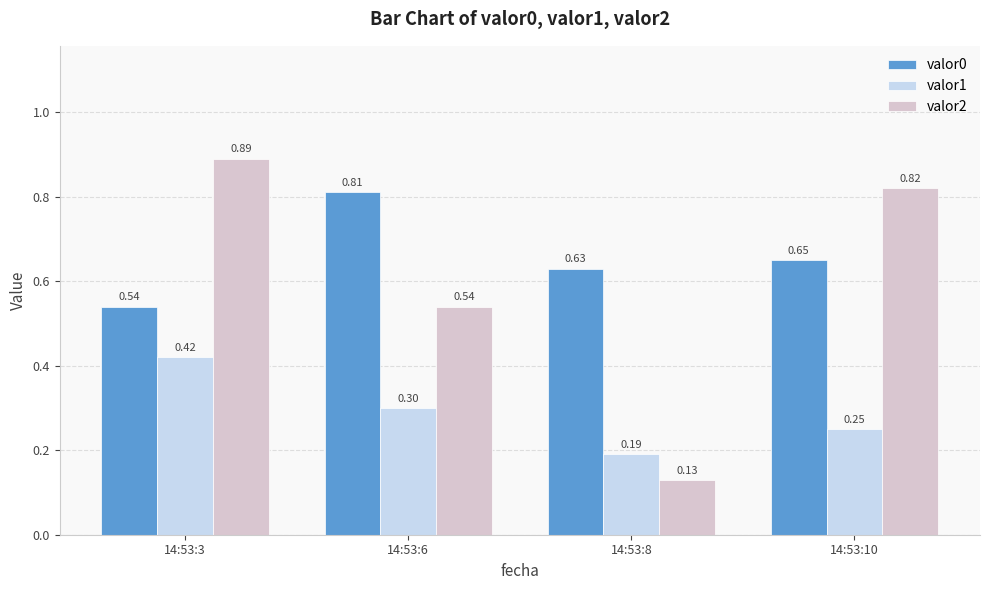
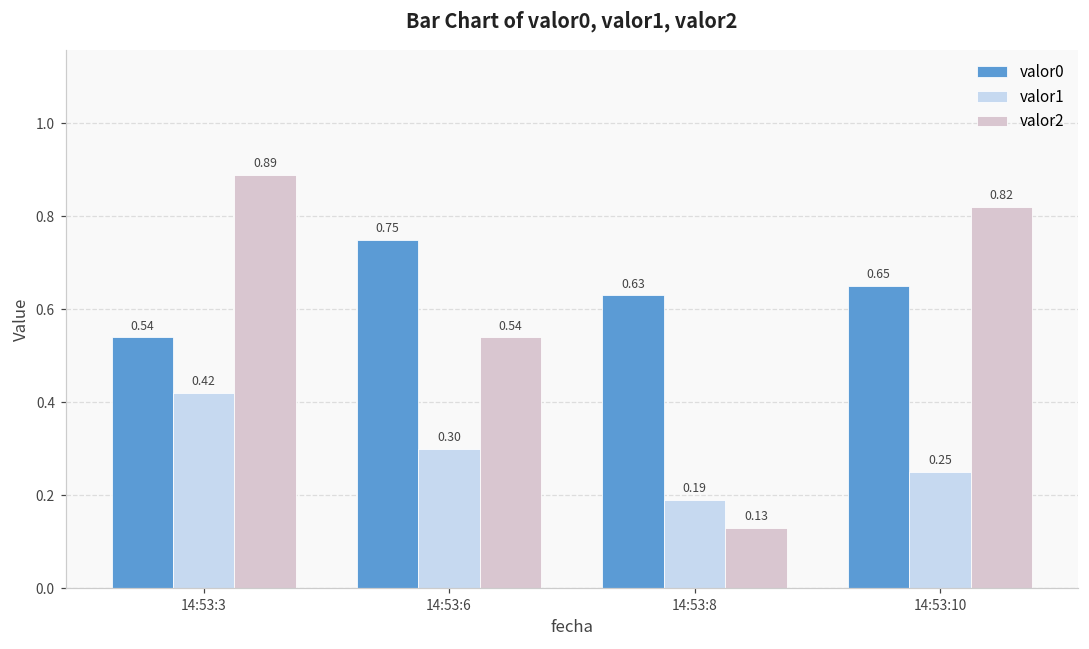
valor0, 14:53:6: 0.81 -> 0.75
